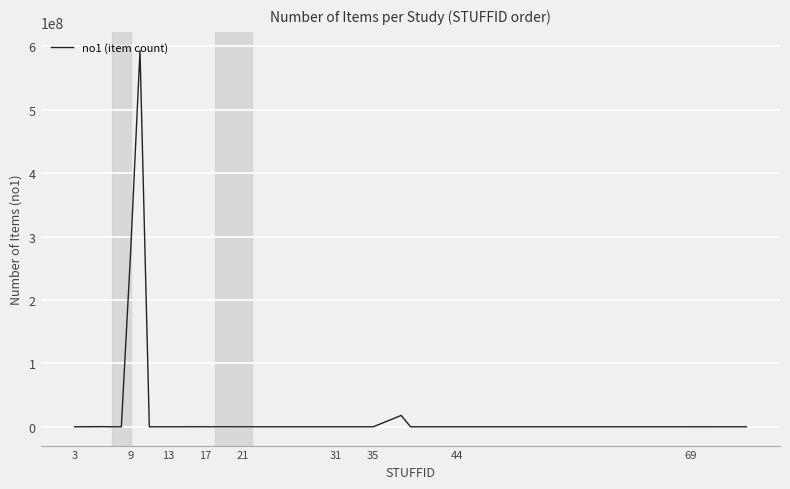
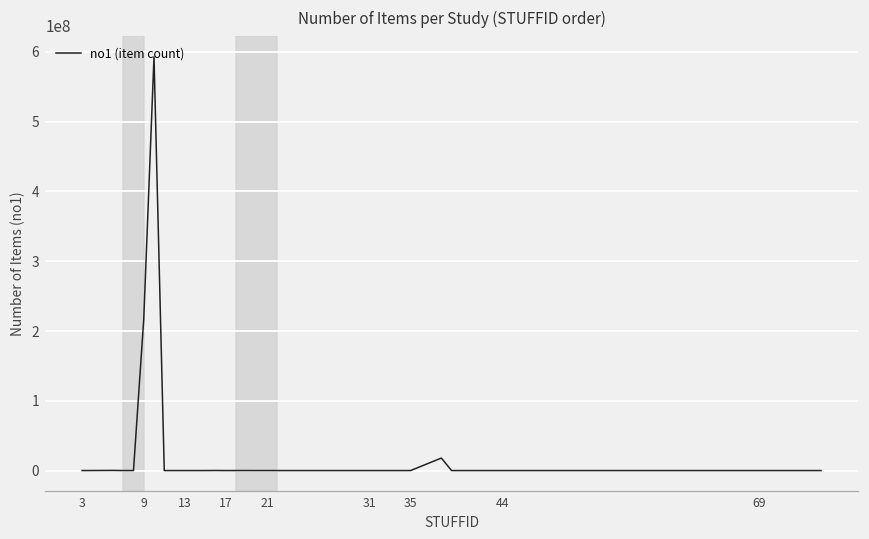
9: 280000000 -> 220000000
